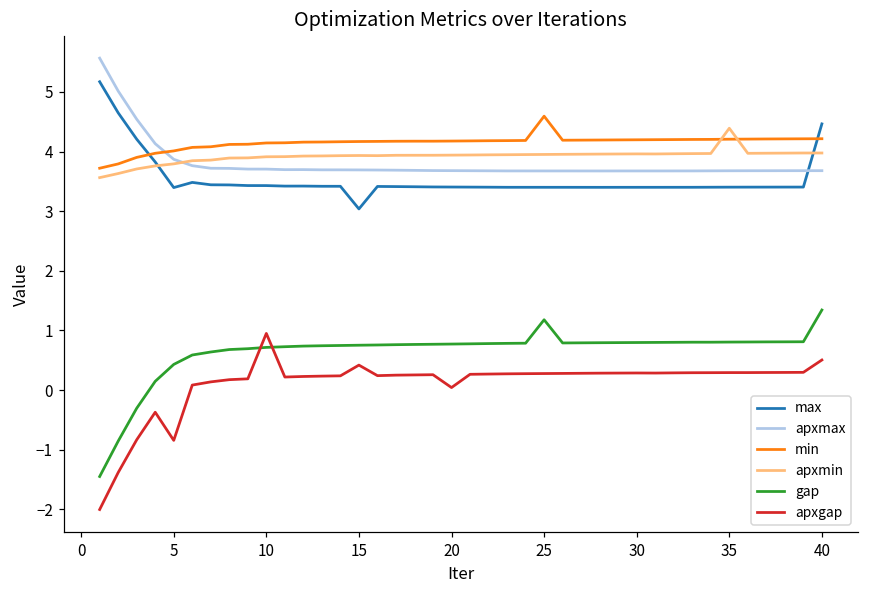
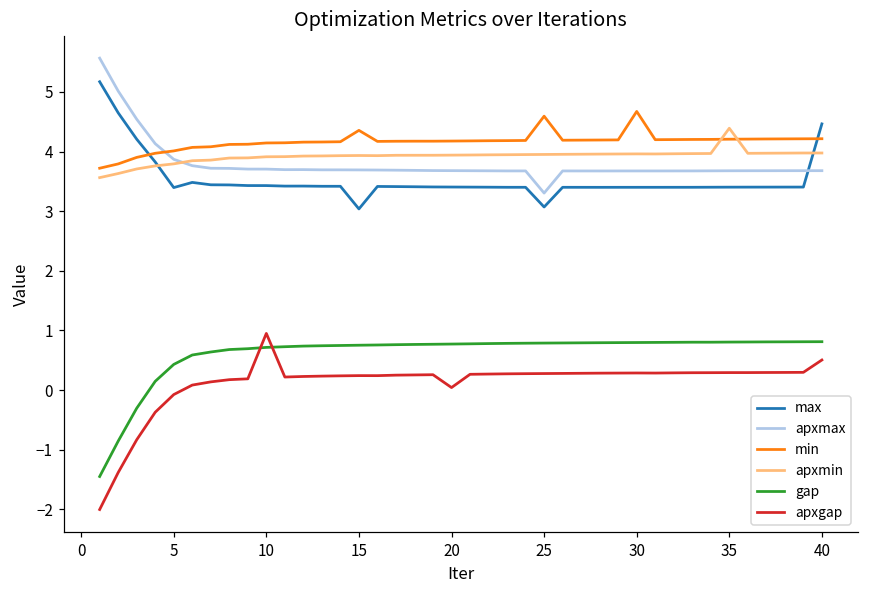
apxgap, 5: -0.8 -> -0.1
min, 15: 4.2 -> 4.4
apxgap, 15: 0.4 -> 0.2
max, 25: 3.4 -> 3.1
apxmax, 25: 3.7 -> 3.3
gap, 25: 1.2 -> 0.8
min, 30: 4.2 -> 4.7
gap, 40: 1.3 -> 0.8
